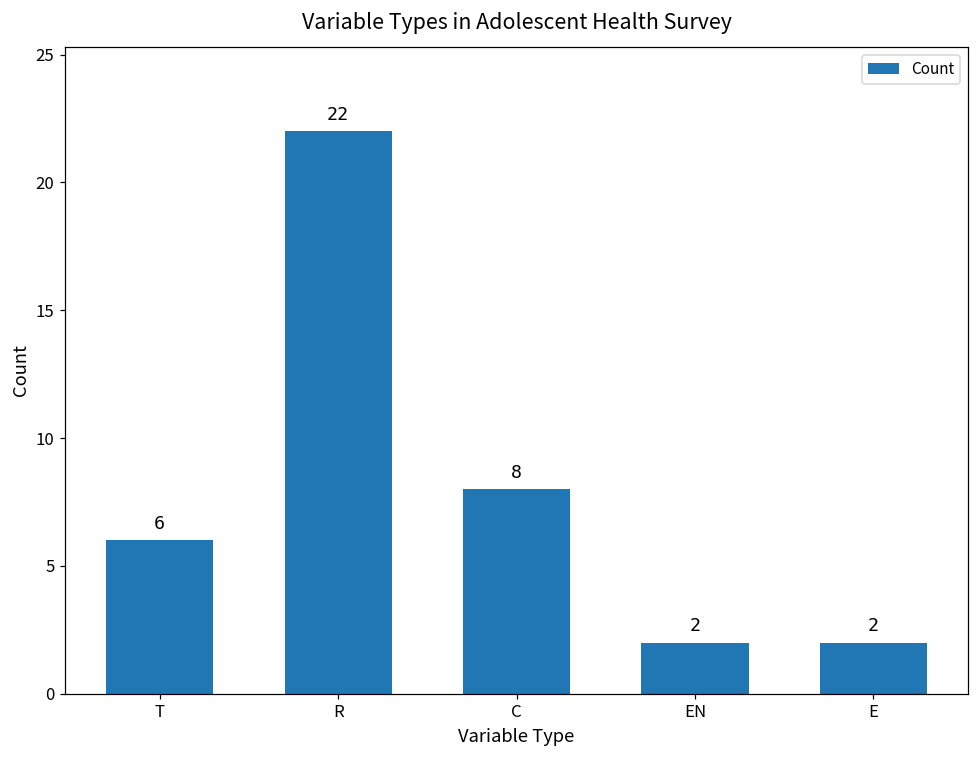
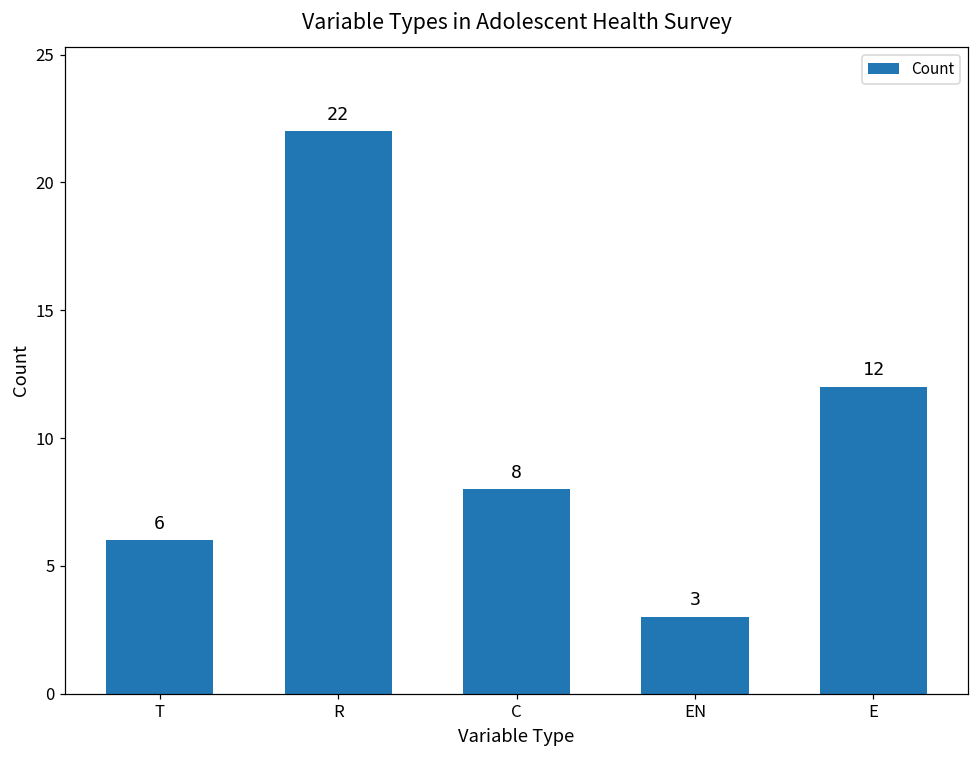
EN: 2 -> 3
E: 2 -> 12
